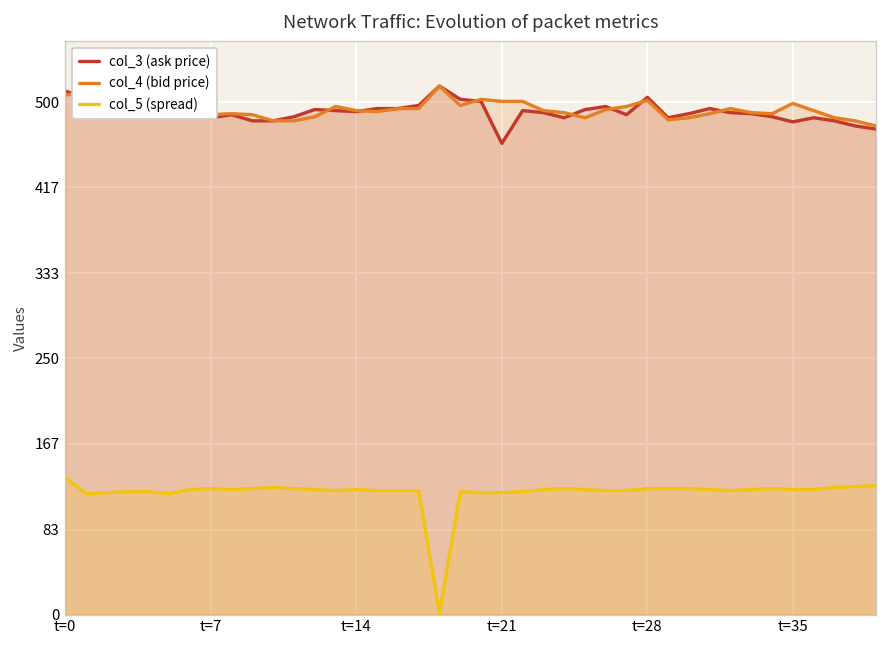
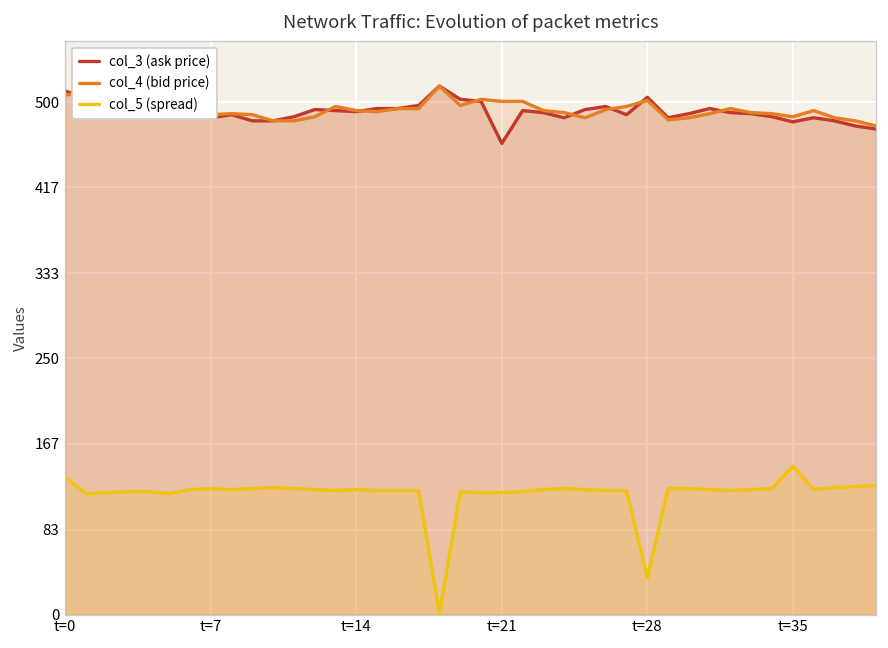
col_5 (spread), t=28: 120 -> 40
col_4 (bid price), t=35: 500 -> 490
col_5 (spread), t=35: 120 -> 150
